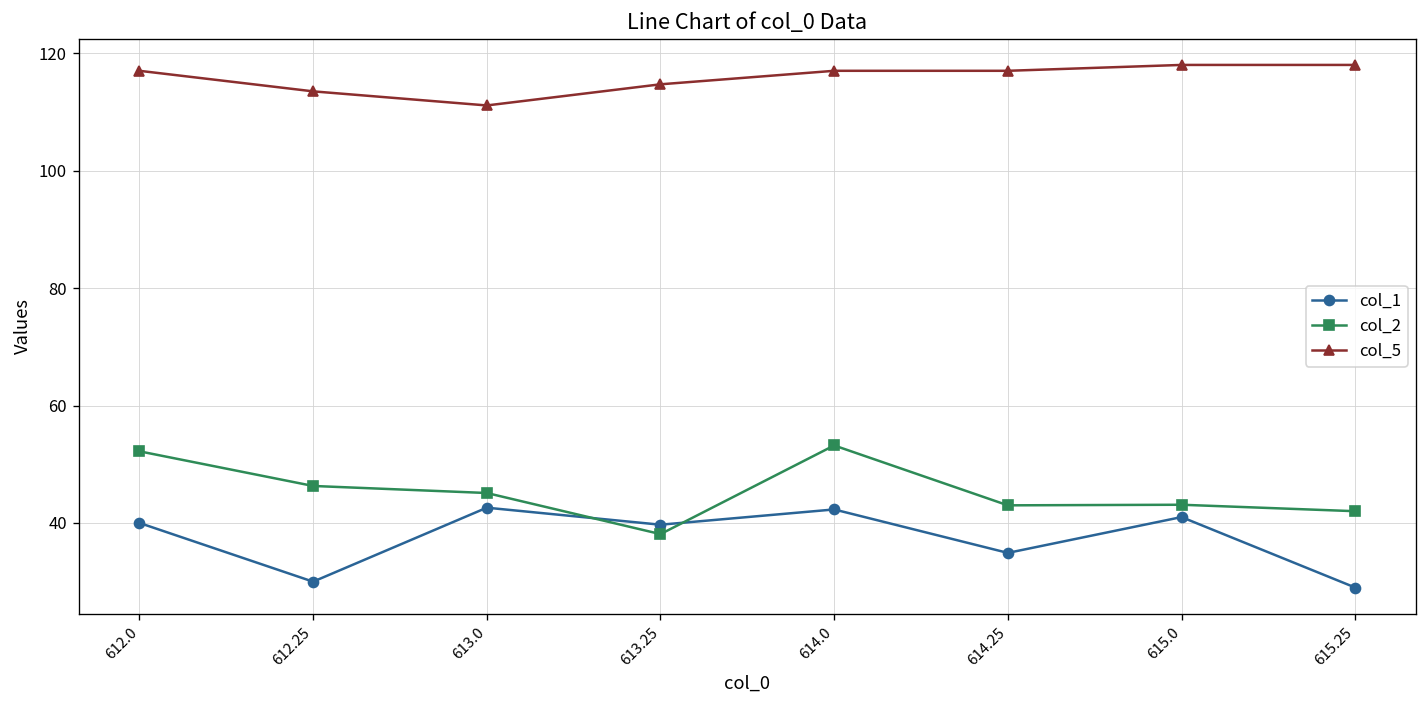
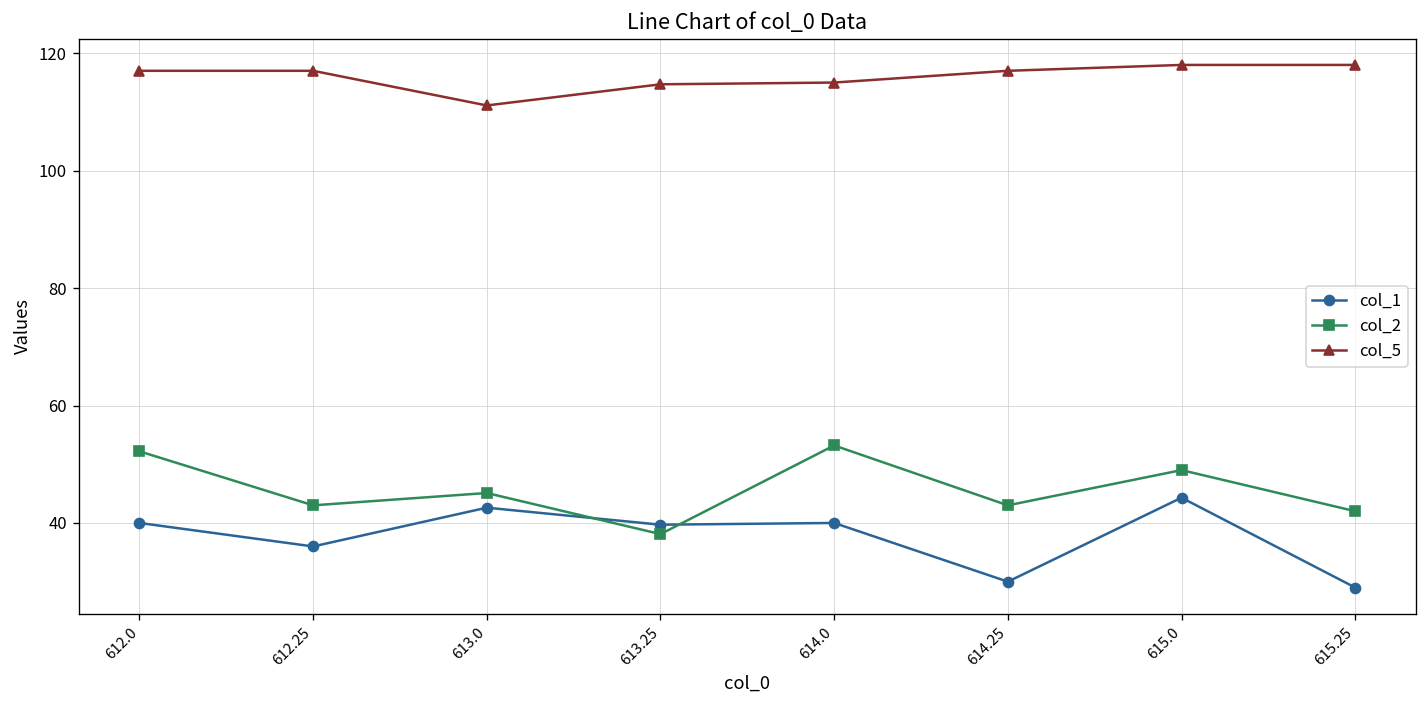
col_1, 612.25: 30 -> 36
col_2, 612.25: 46 -> 43
col_5, 612.25: 114 -> 117
col_1, 614.0: 42 -> 40
col_5, 614.0: 117 -> 115
col_1, 614.25: 35 -> 30
col_1, 615.0: 41 -> 44
col_2, 615.0: 43 -> 49
